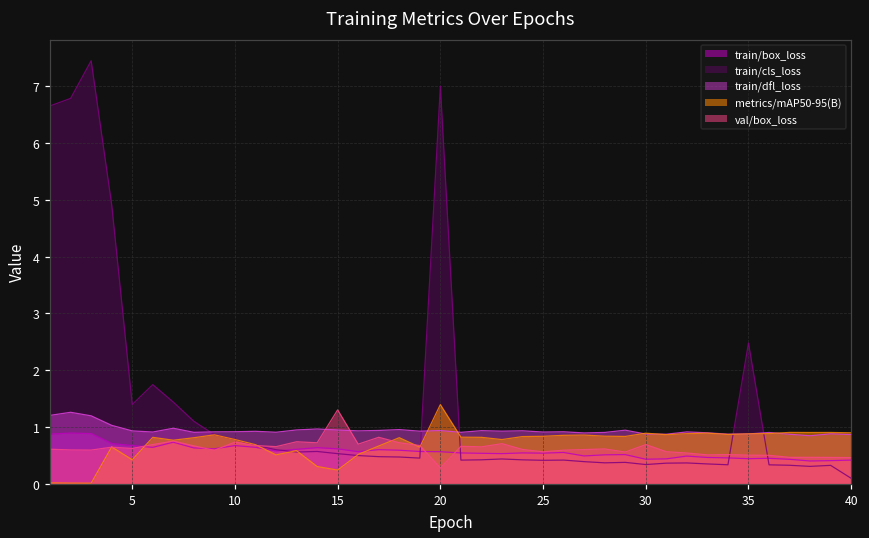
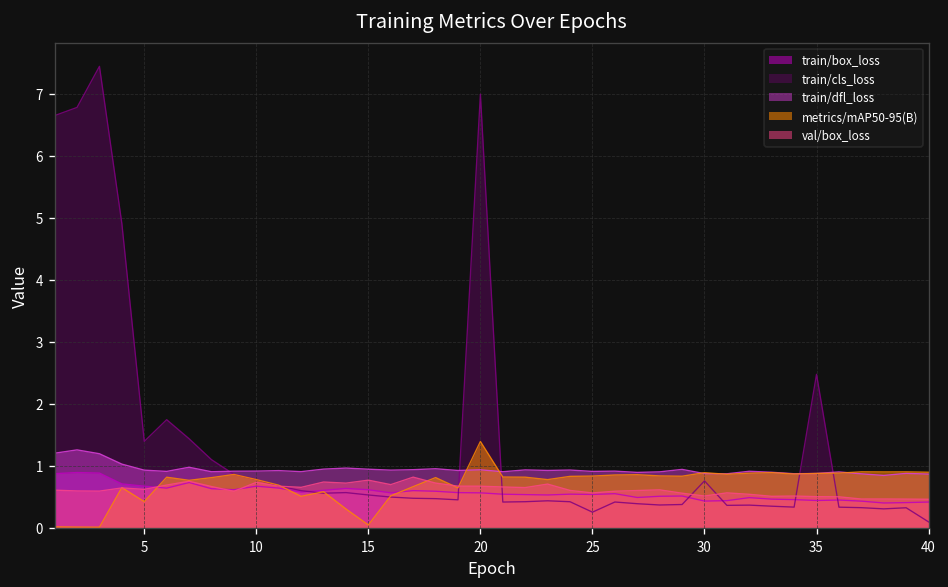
metrics/mAP50-95(B), 15: 0.2 -> 0.0
val/box_loss, 15: 1.3 -> 0.8
val/box_loss, 20: 0.3 -> 0.7
train/cls_loss, 25: 0.4 -> 0.3
train/cls_loss, 30: 0.3 -> 0.8
val/box_loss, 30: 0.7 -> 0.5
